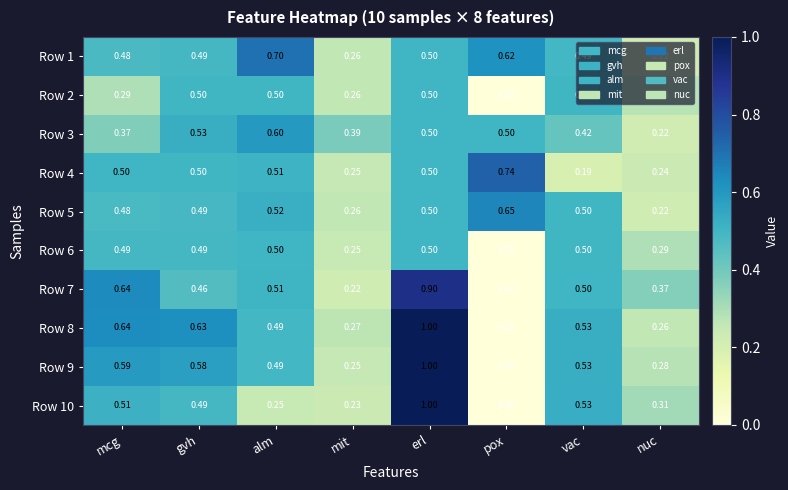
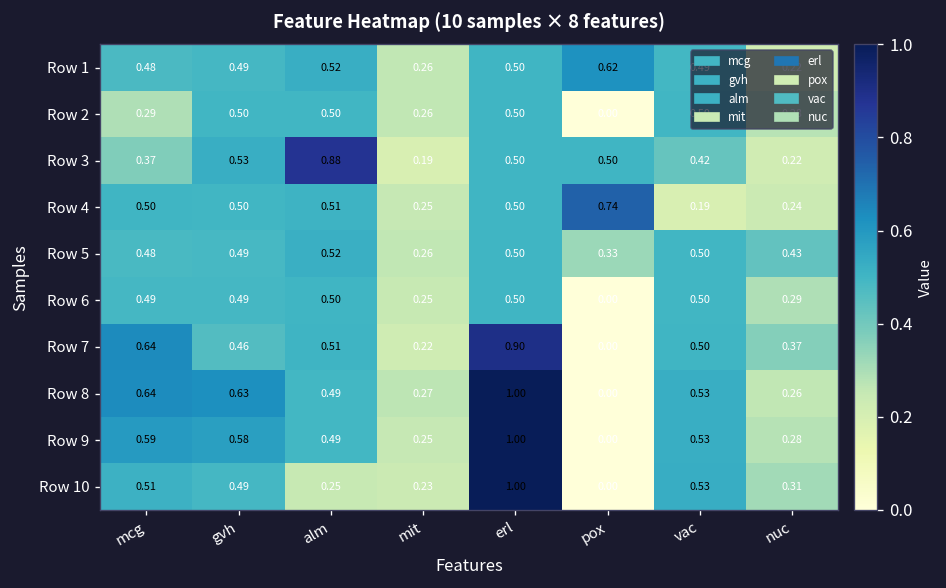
Row 1, alm: 0.70 -> 0.52
Row 3, alm: 0.60 -> 0.88
Row 3, mit: 0.39 -> 0.19
Row 5, pox: 0.65 -> 0.33
Row 5, nuc: 0.22 -> 0.43
